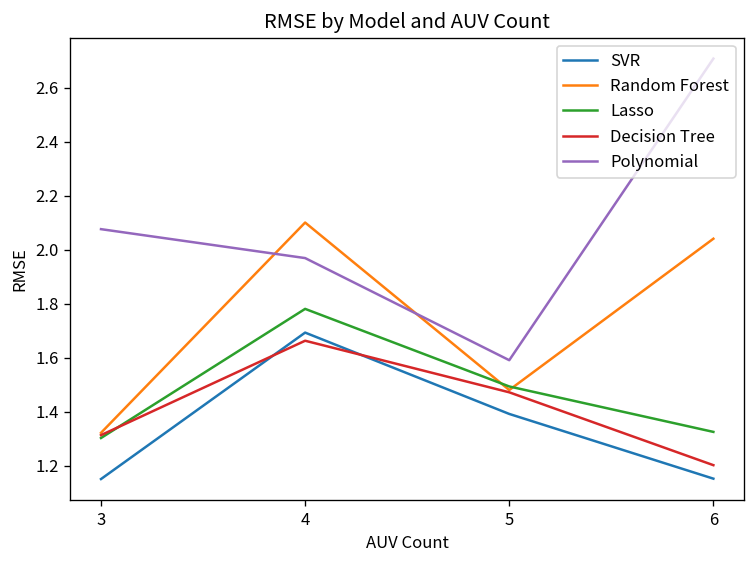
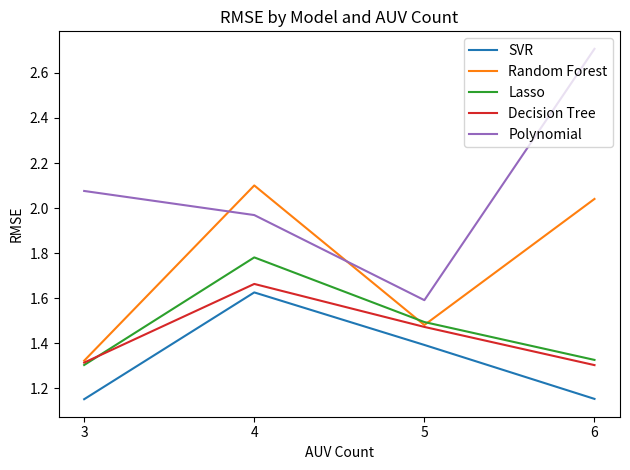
SVR, 4: 1.69 -> 1.63
Decision Tree, 6: 1.20 -> 1.30
